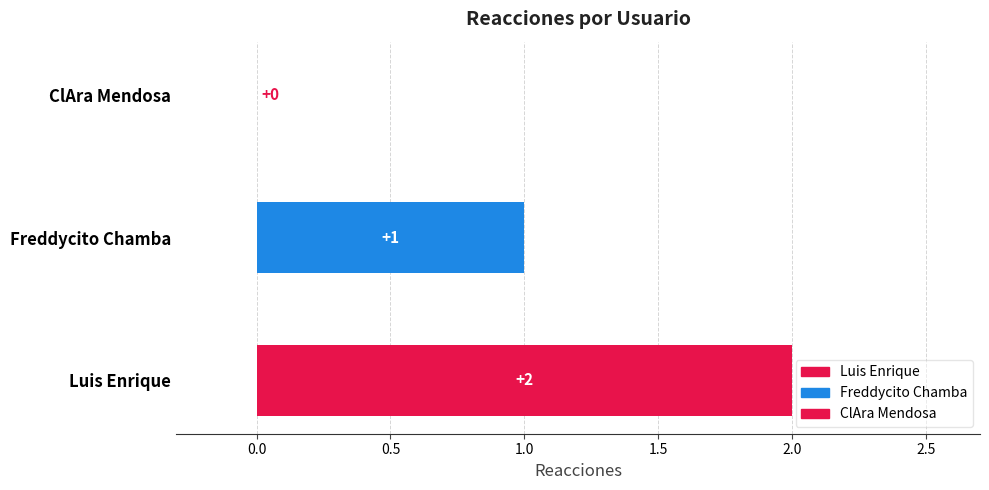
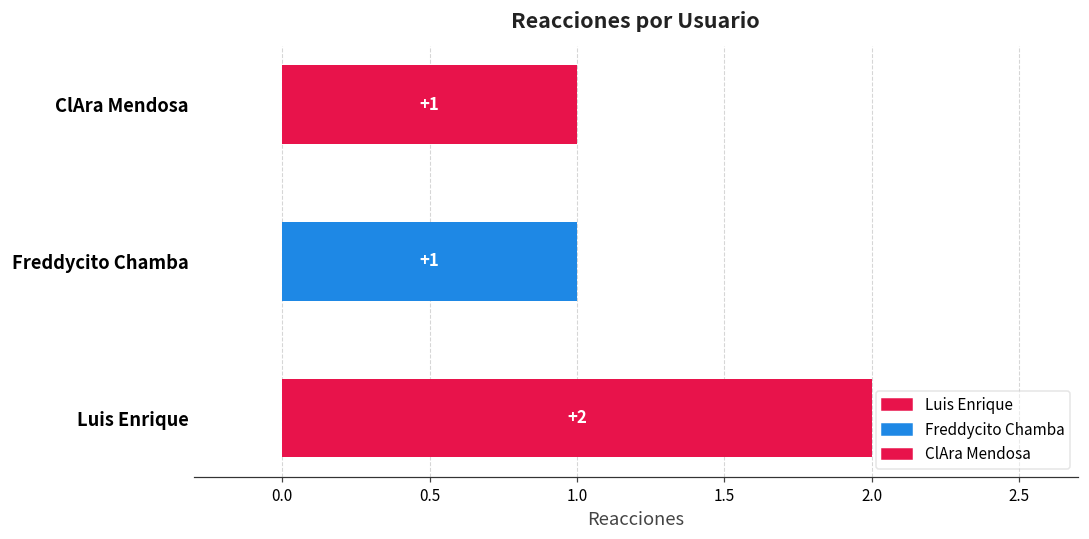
ClAra Mendosa: +0 -> +1
